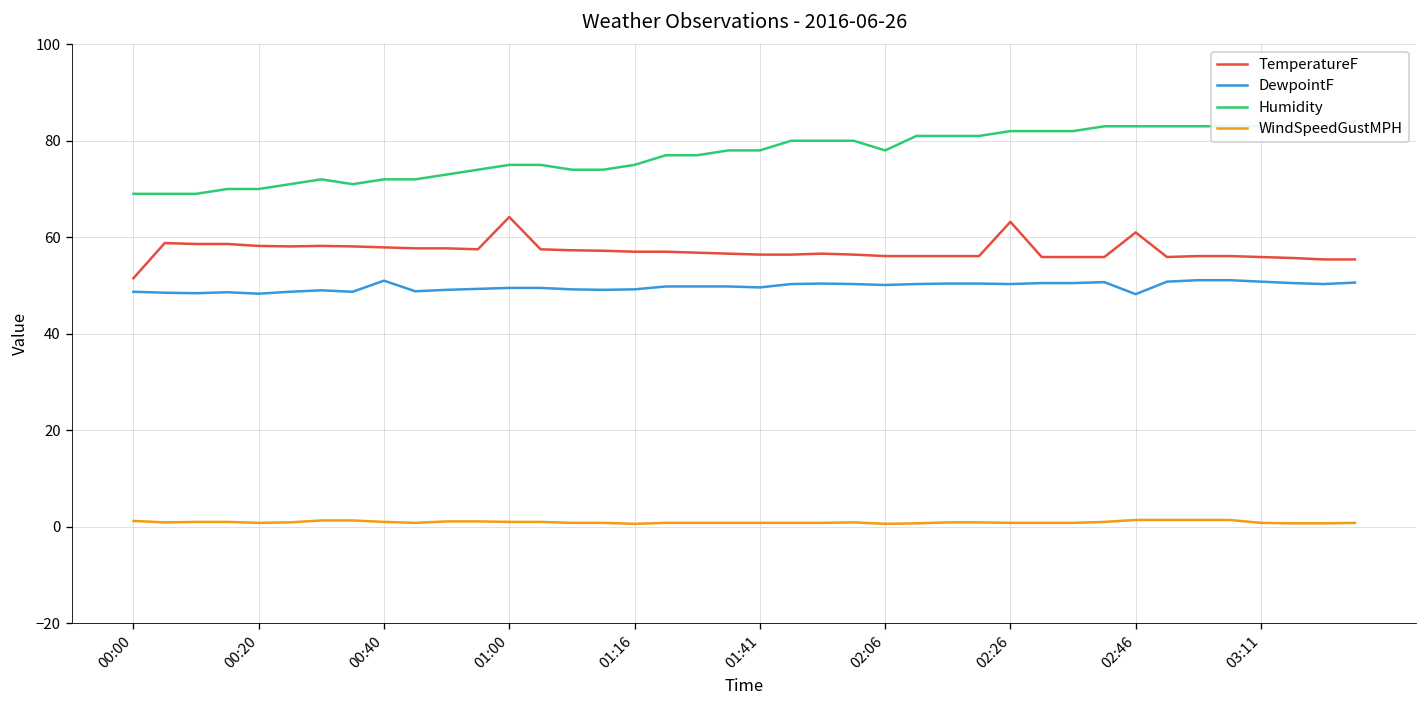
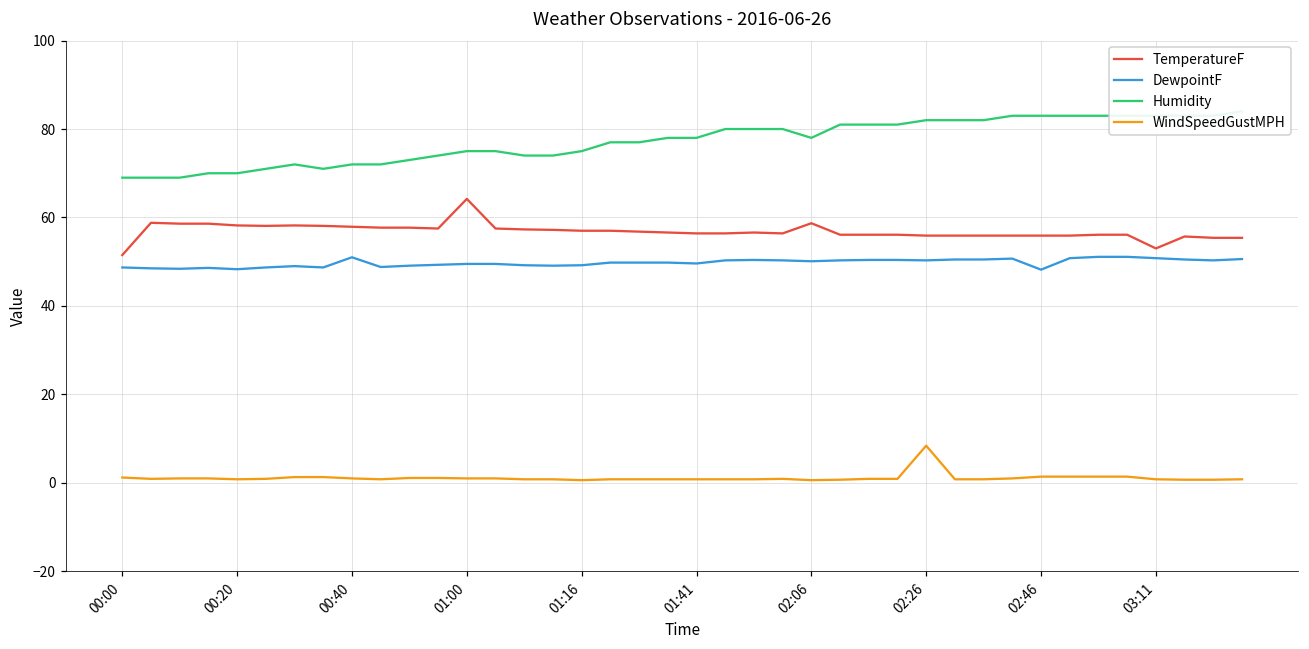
TemperatureF, 02:06: 56 -> 59
TemperatureF, 02:26: 63 -> 56
WindSpeedGustMPH, 02:26: 1 -> 8
TemperatureF, 02:46: 61 -> 56
TemperatureF, 03:11: 56 -> 53
